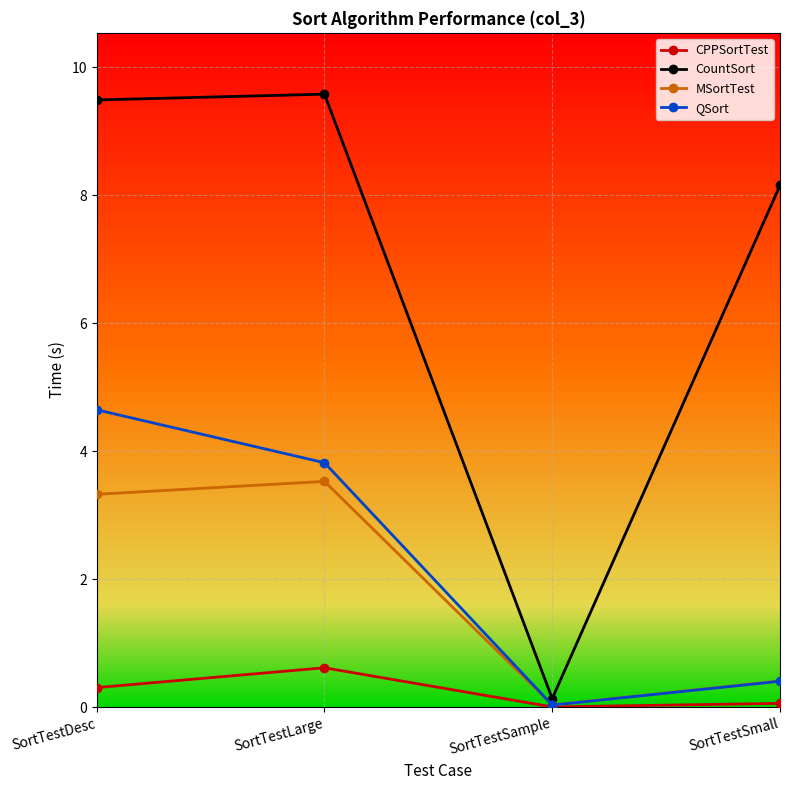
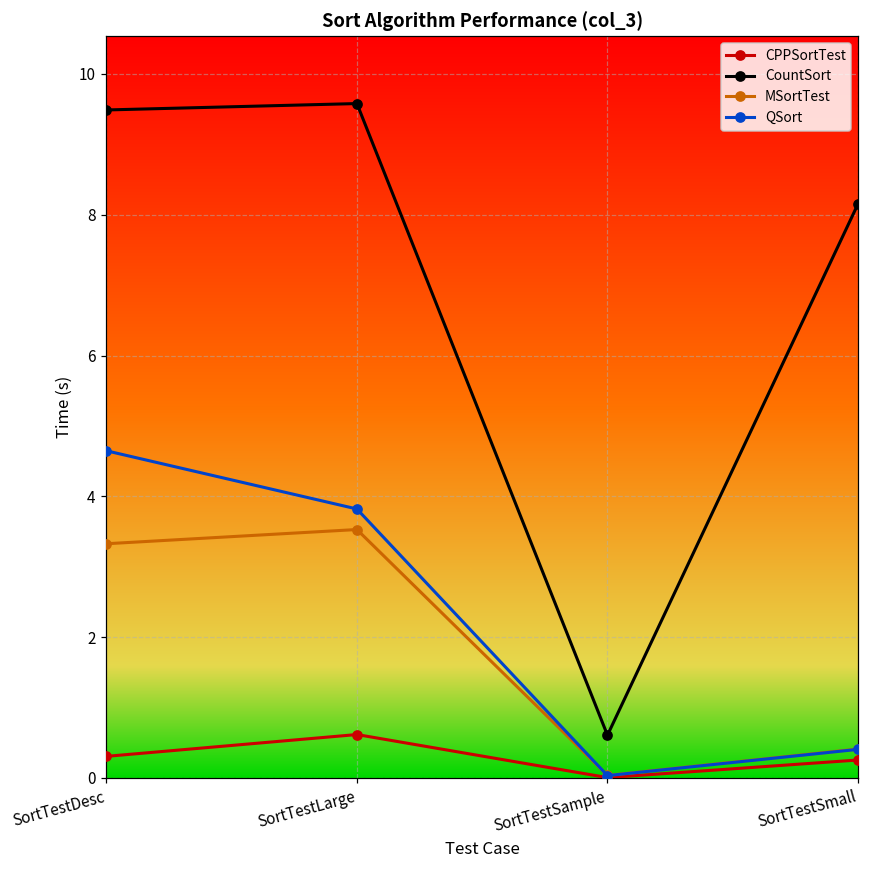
CountSort, SortTestSample: 0.1 -> 0.6
CPPSortTest, SortTestSmall: 0.1 -> 0.3
